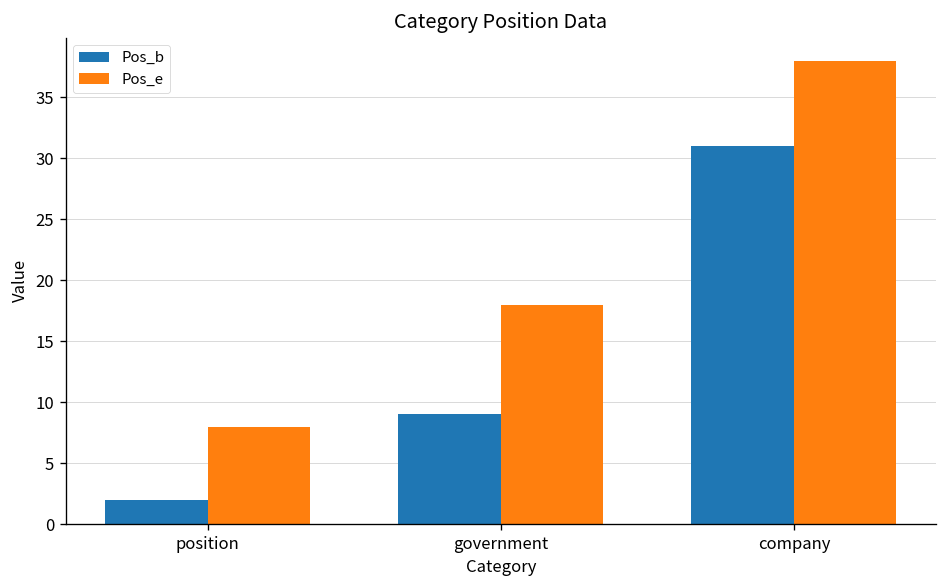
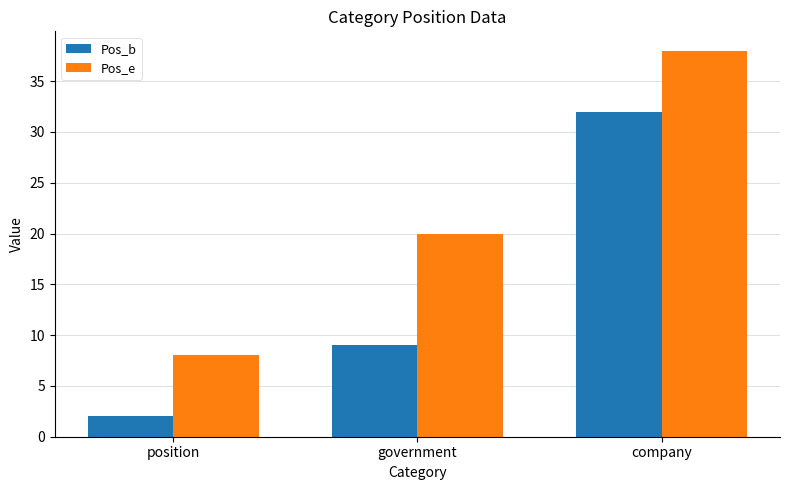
Pos_e, government: 18 -> 20
Pos_b, company: 31 -> 32
